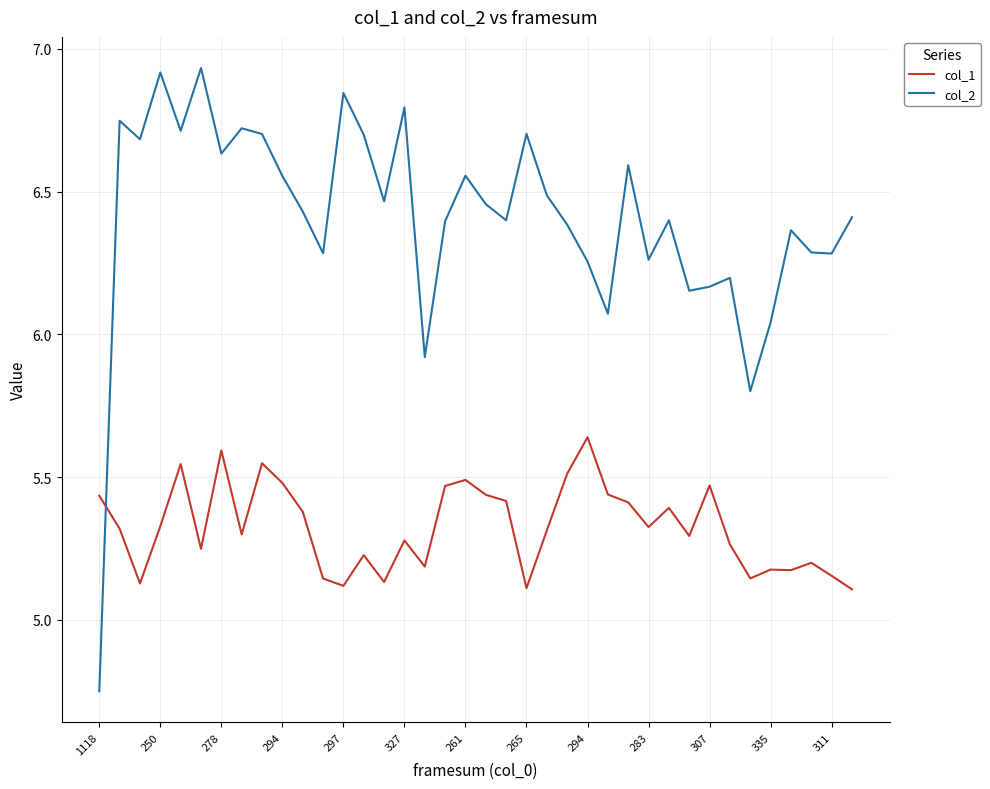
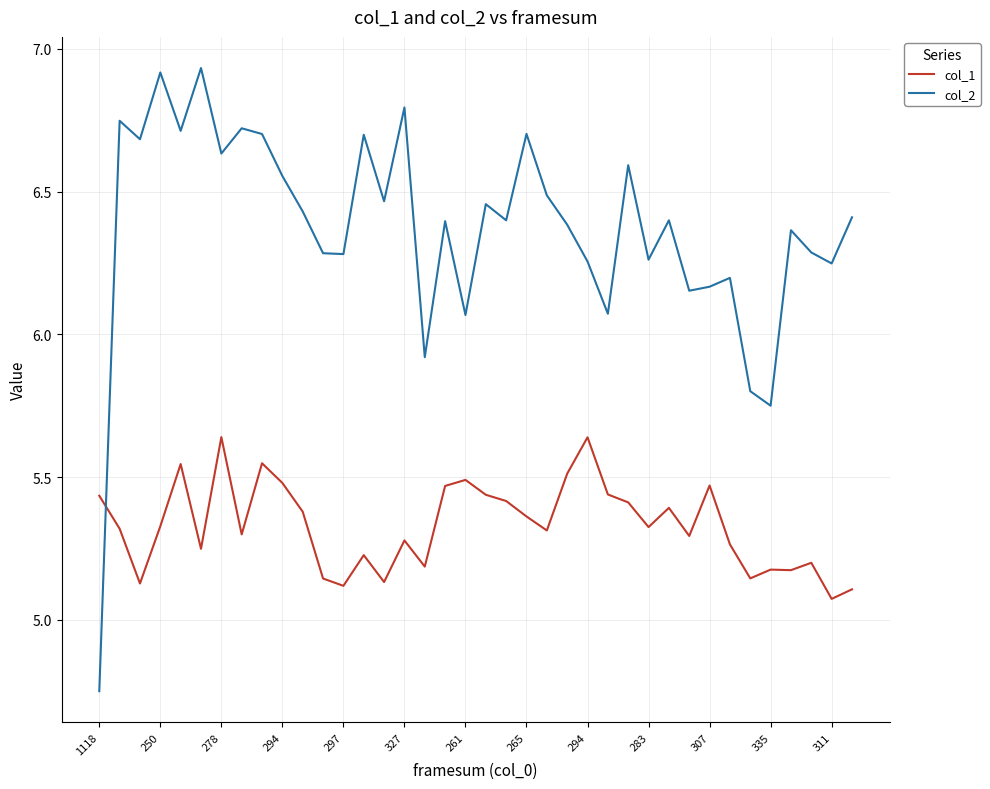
col_1, 278: 5.59 -> 5.64
col_2, 297: 6.85 -> 6.28
col_2, 261: 6.56 -> 6.07
col_1, 265: 5.11 -> 5.36
col_2, 335: 6.04 -> 5.75
col_1, 311: 5.15 -> 5.07
col_2, 311: 6.28 -> 6.25
